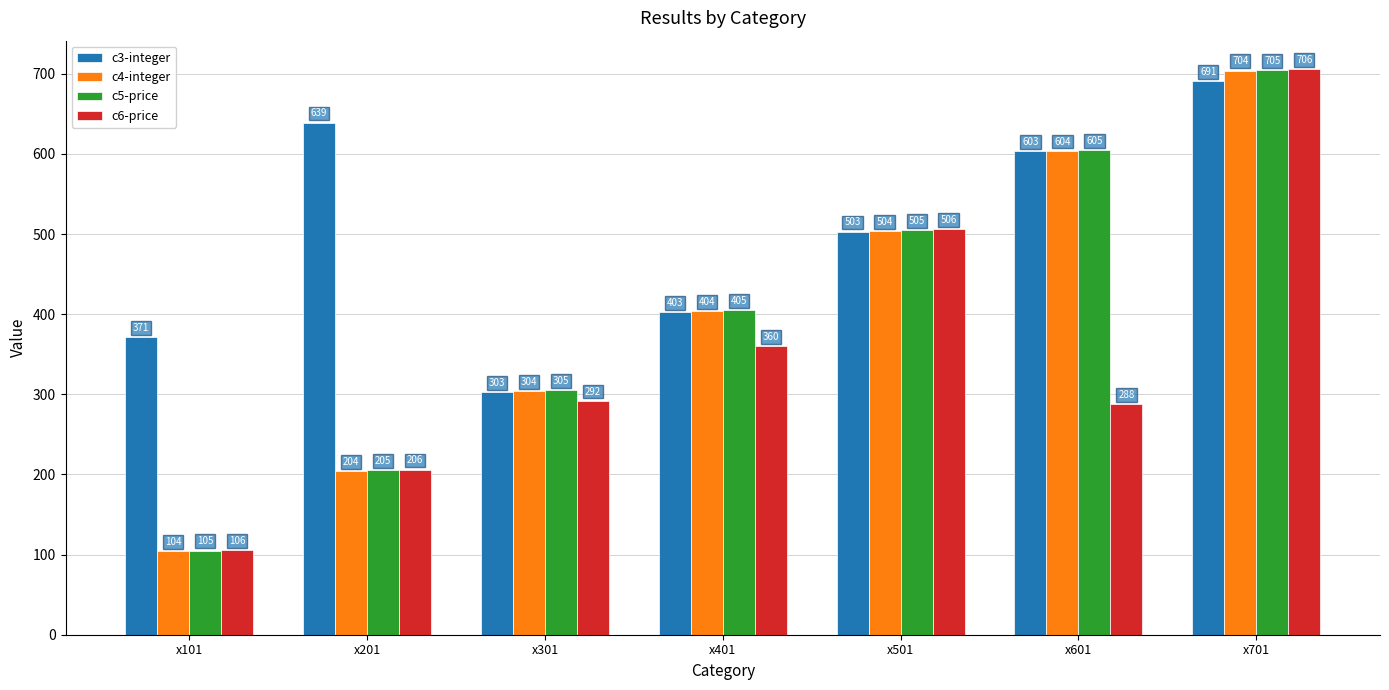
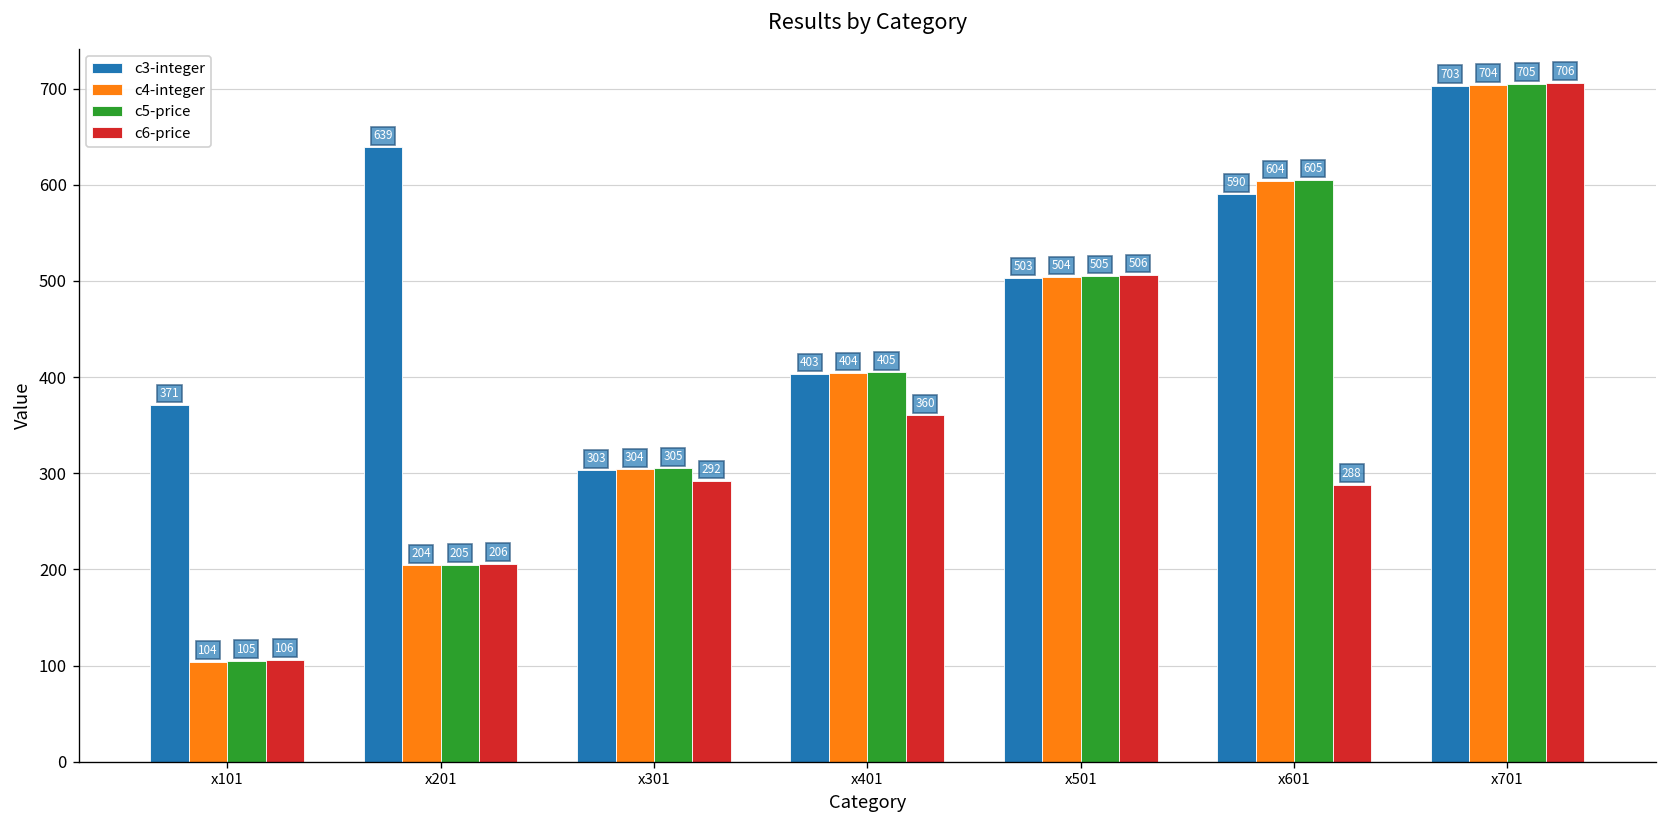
c3-integer, x601: 603 -> 590
c3-integer, x701: 691 -> 703
